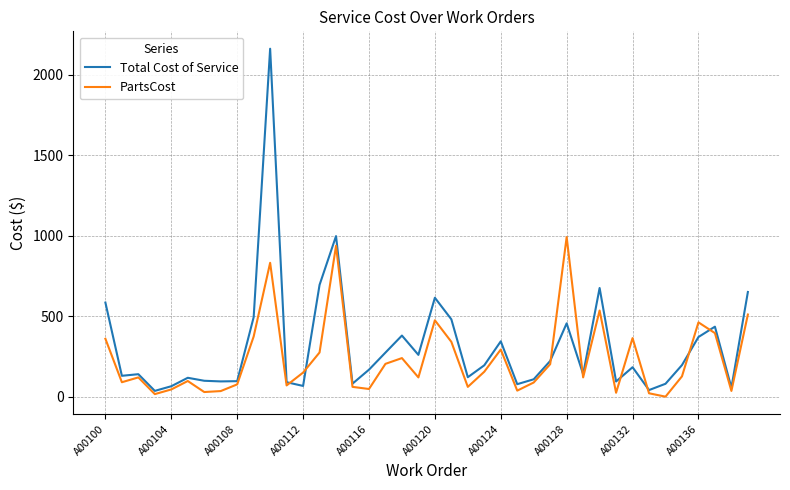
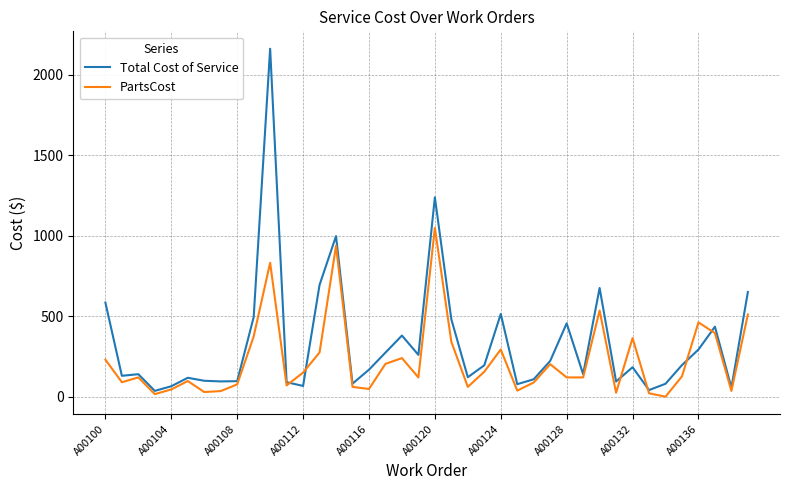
PartsCost, A00100: 360 -> 230
Total Cost of Service, A00120: 620 -> 1240
PartsCost, A00120: 480 -> 1050
Total Cost of Service, A00124: 340 -> 510
PartsCost, A00128: 990 -> 120
Total Cost of Service, A00136: 370 -> 290
